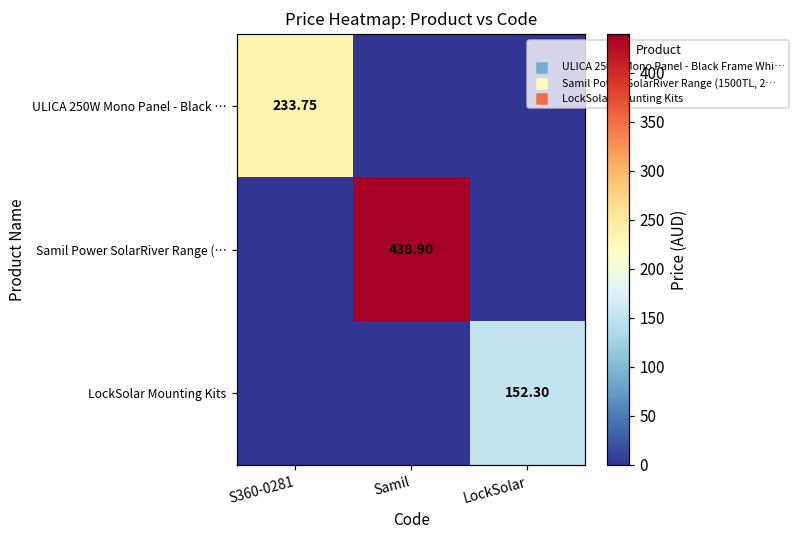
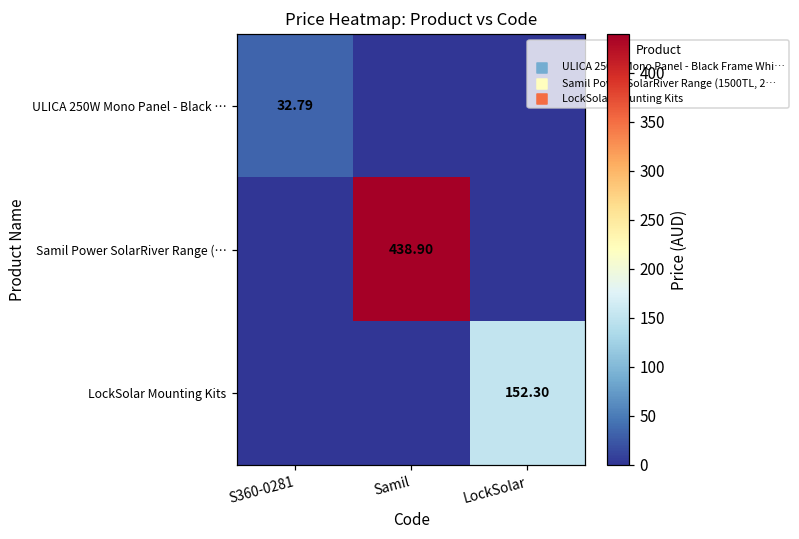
ULICA 250W Mono Panel - Black …, S360-0281: 233.75 -> 32.79
